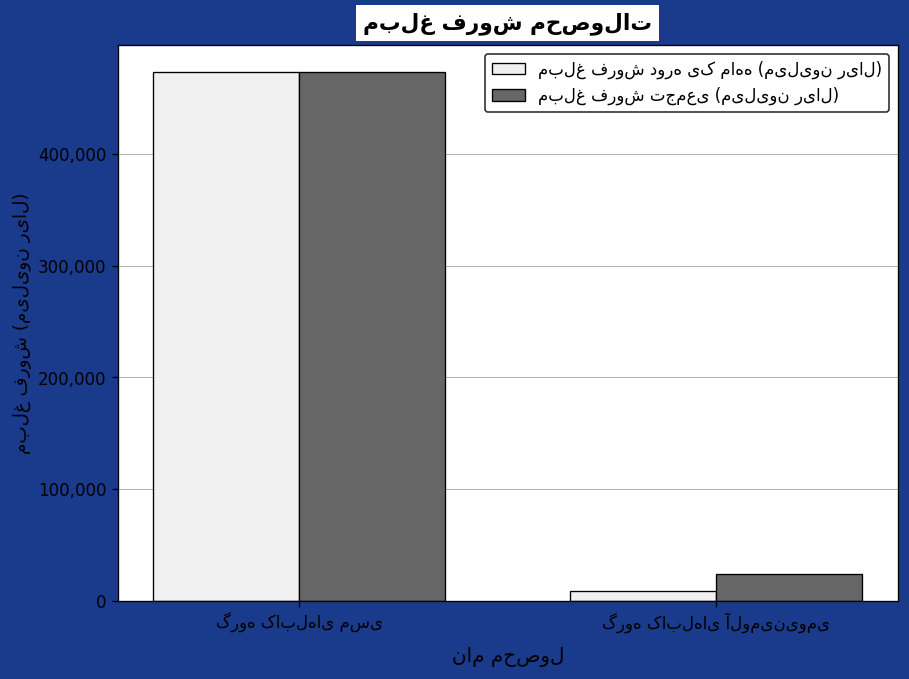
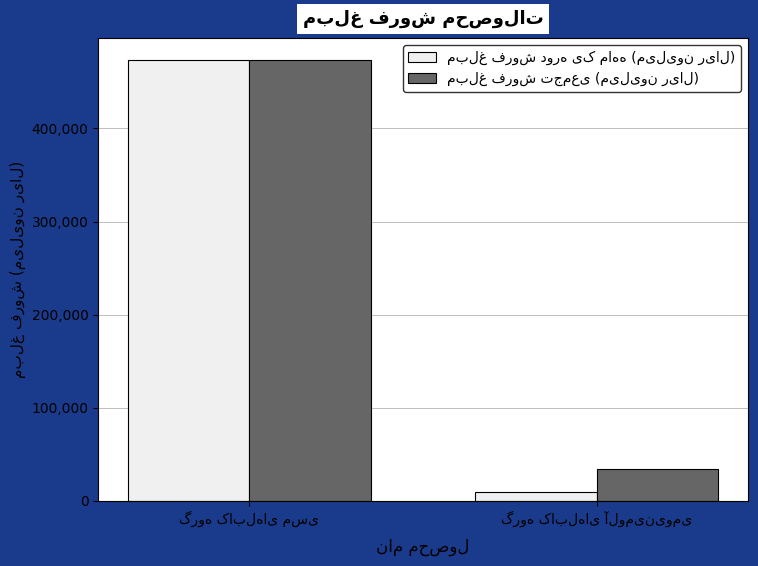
مبلغ فروش تجمعی (میلیون ریال), گروه کابلهای آلومینیومی: 20,000 -> 30,000
